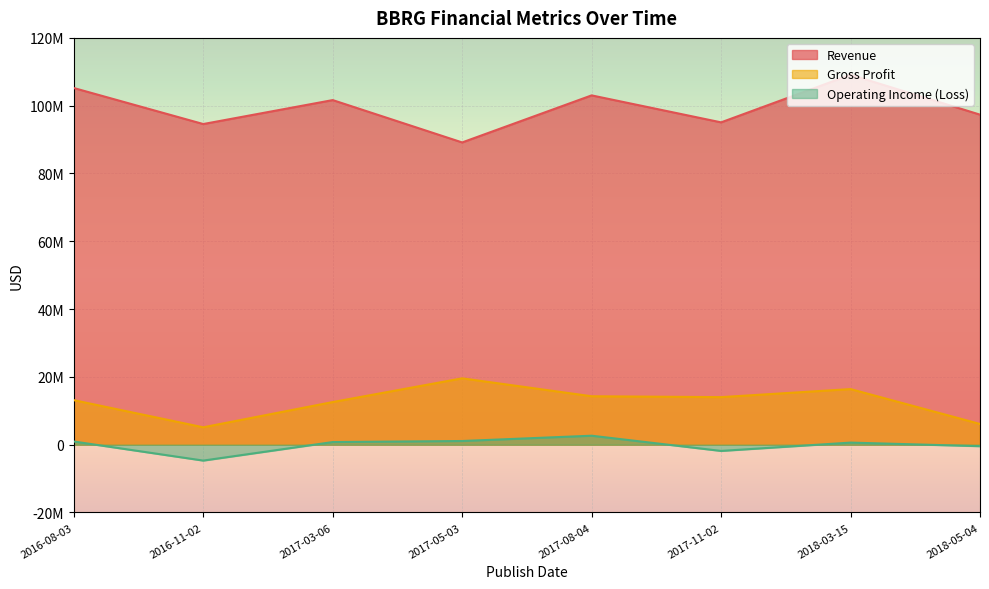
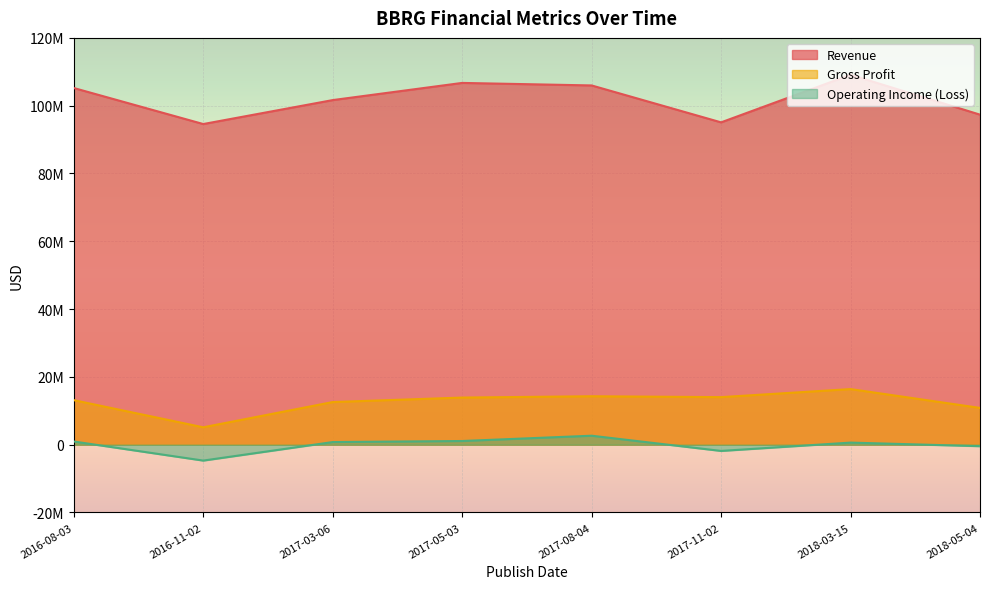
Revenue, 2017-05-03: 89000000 -> 107000000
Gross Profit, 2017-05-03: 20000000 -> 14000000
Revenue, 2017-08-04: 103000000 -> 106000000
Gross Profit, 2018-05-04: 6000000 -> 11000000
